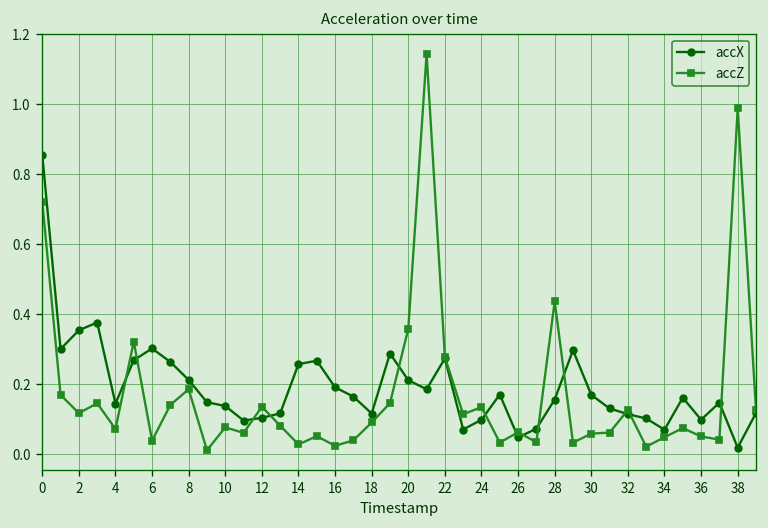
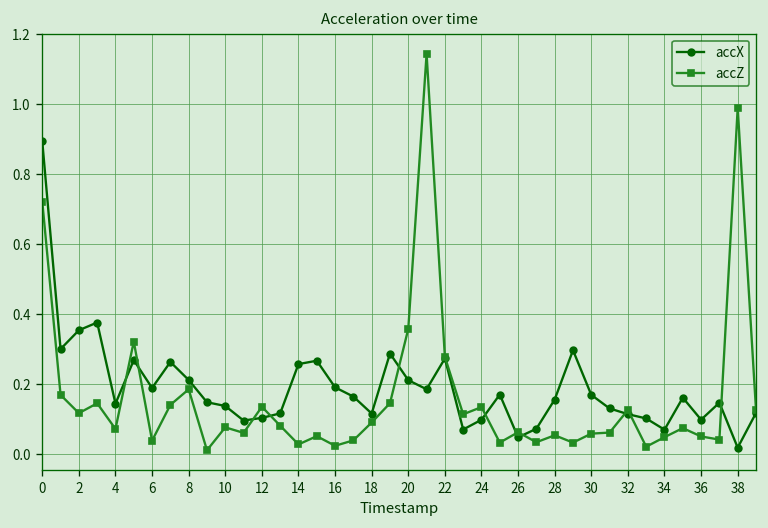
accX, 0: 0.86 -> 0.89
accX, 6: 0.30 -> 0.19
accZ, 28: 0.44 -> 0.05
